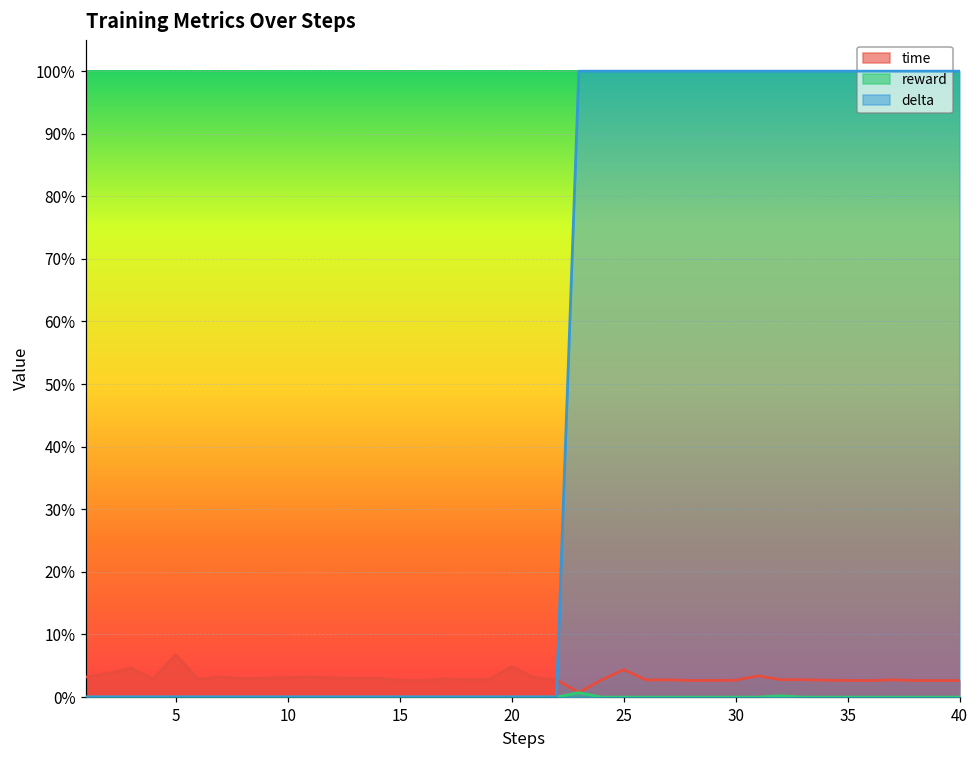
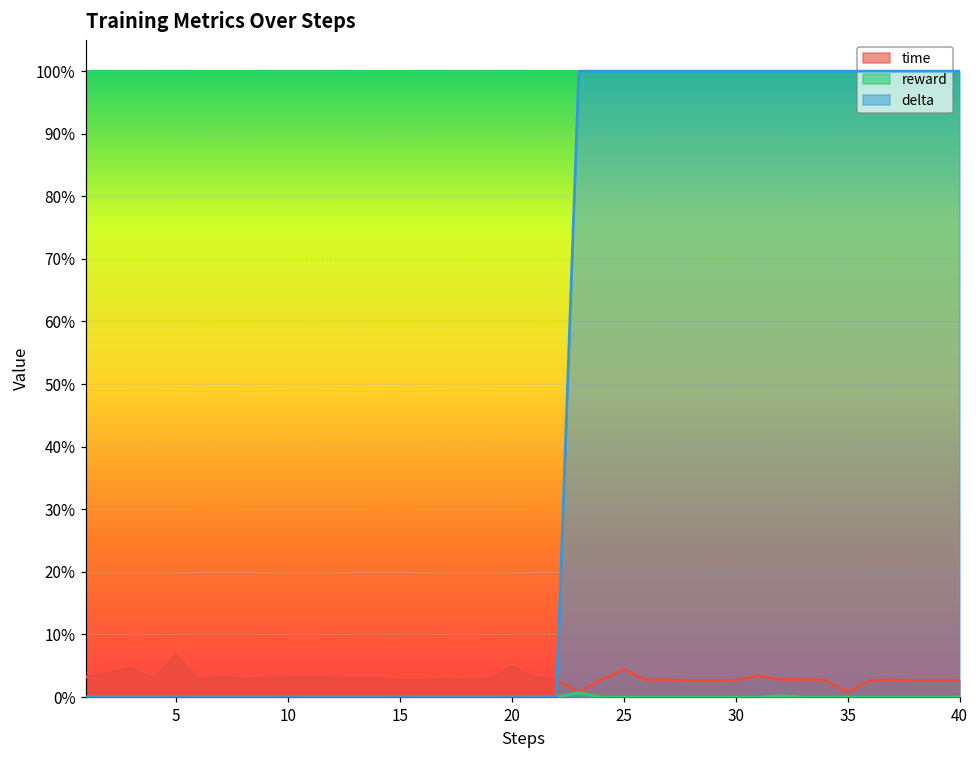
time, 35: 3% -> 1%
